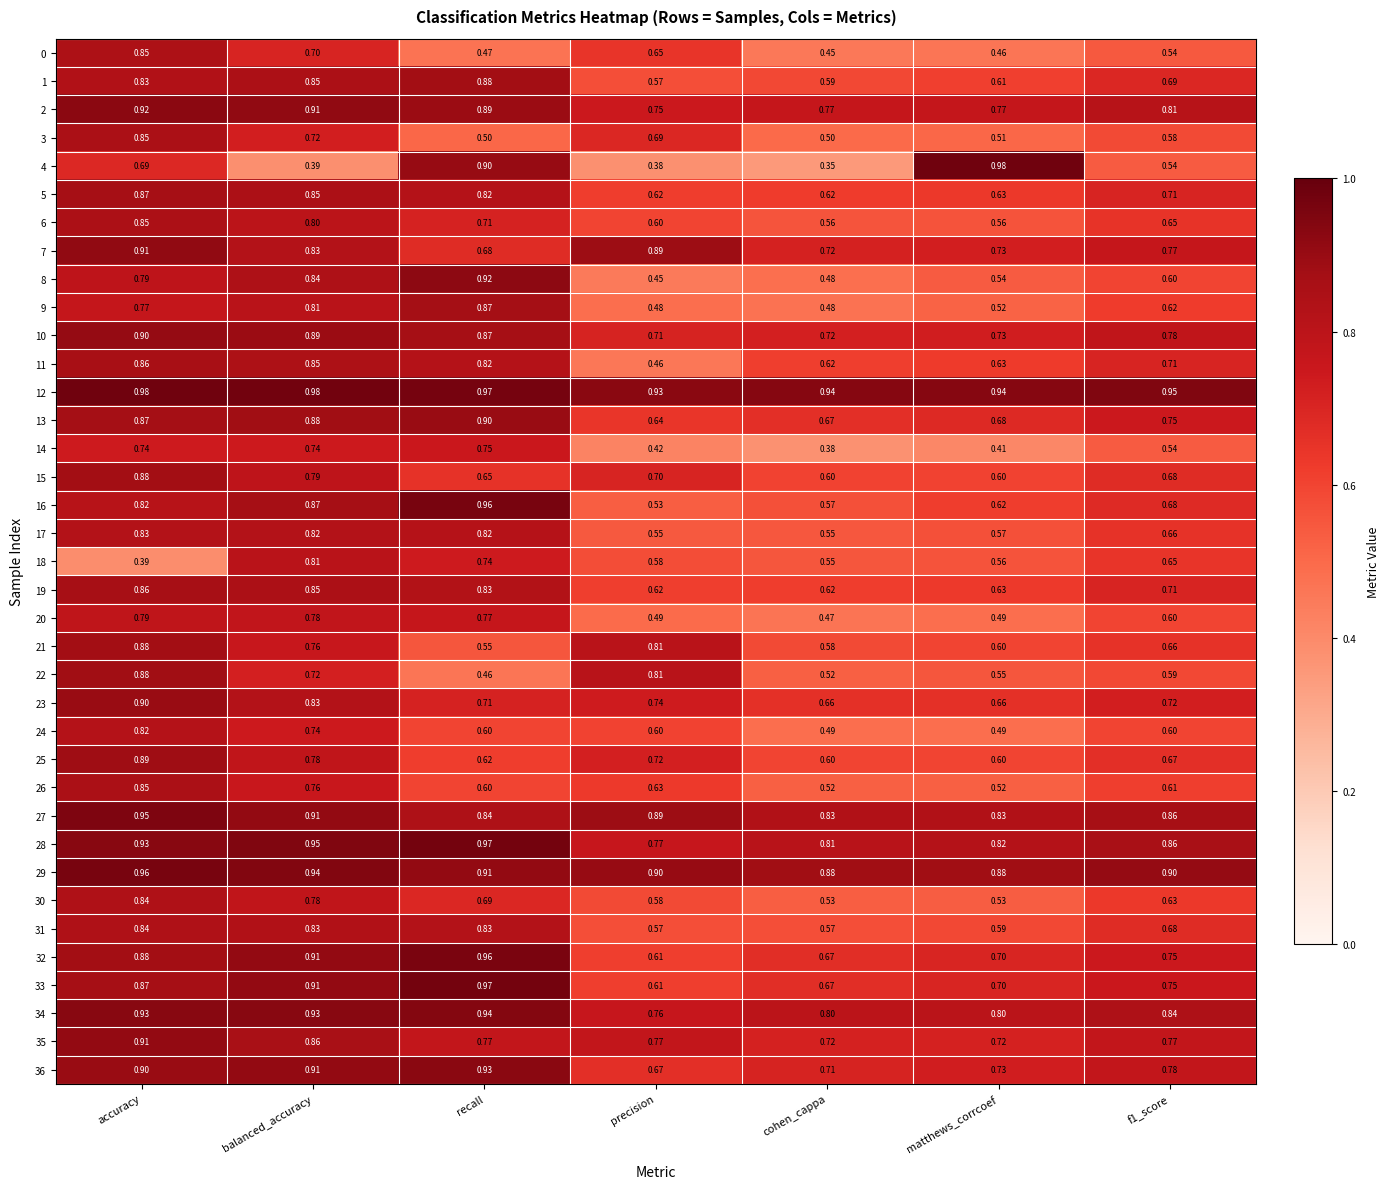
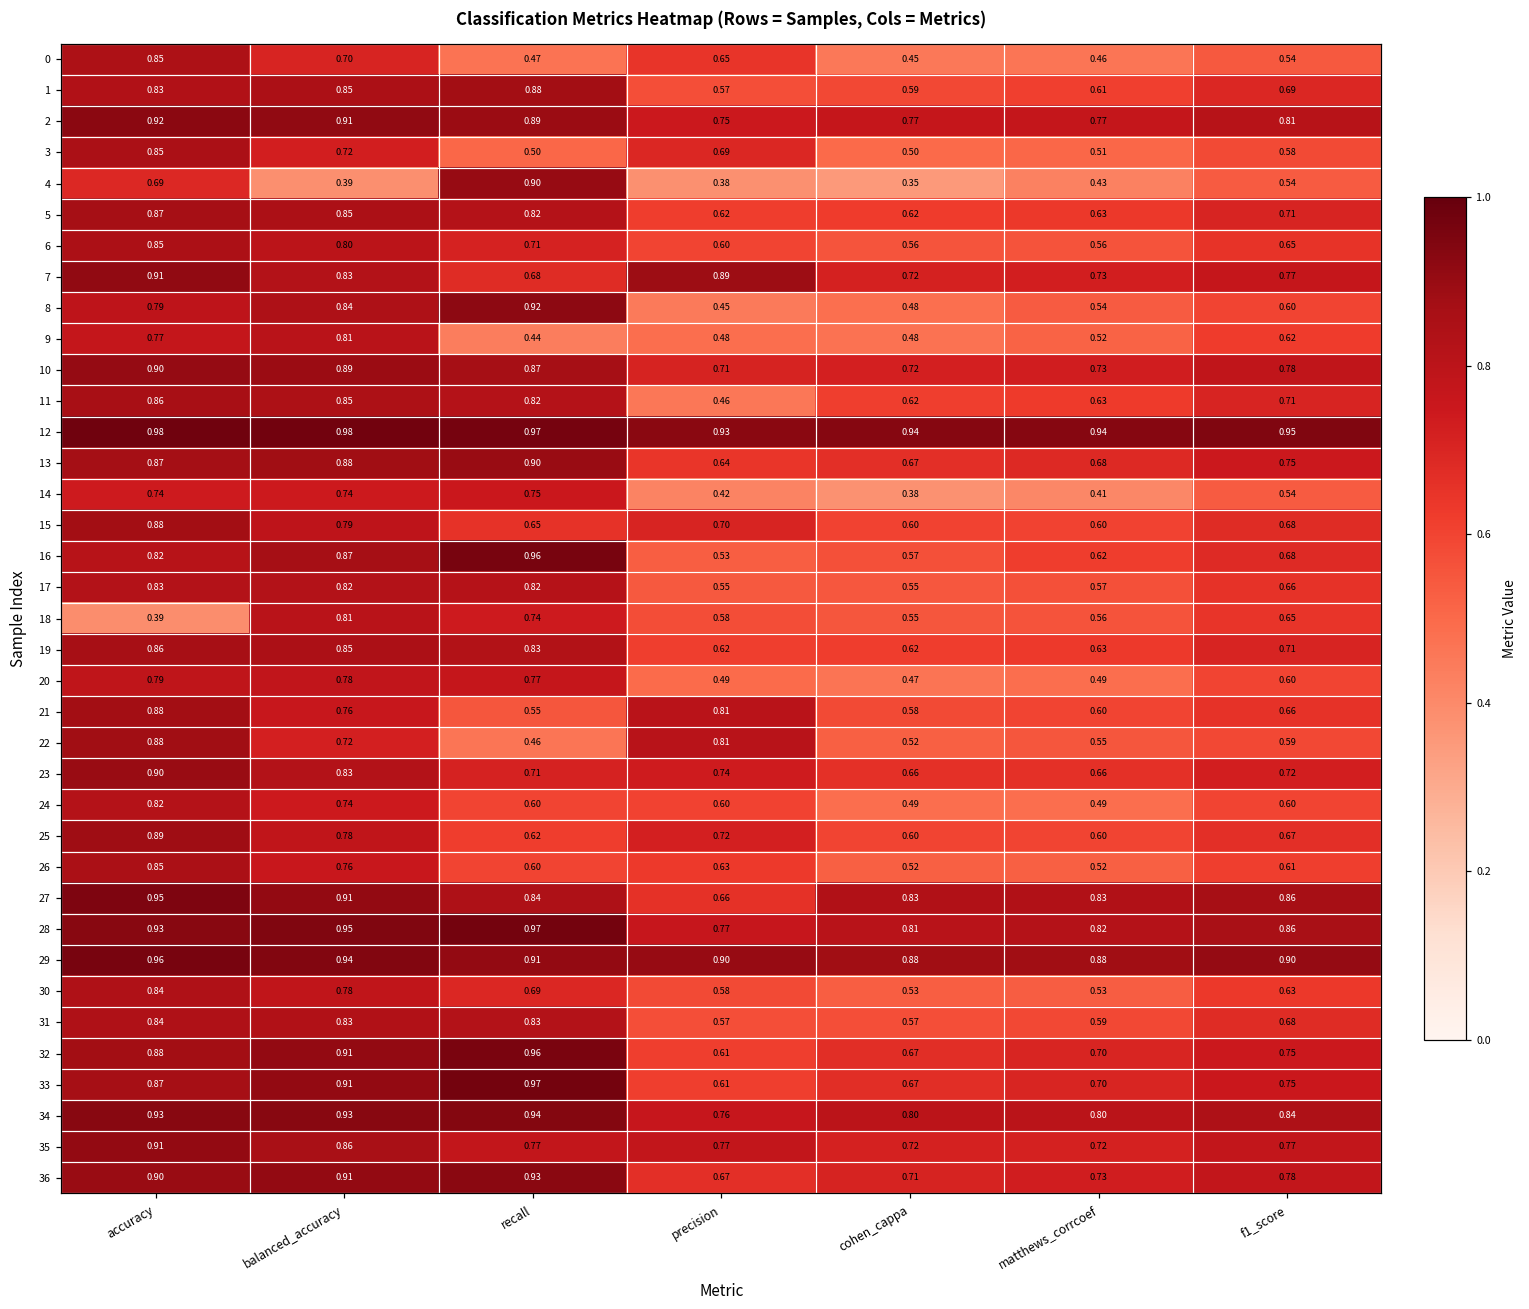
4, matthews_corrcoef: 0.98 -> 0.43
9, recall: 0.87 -> 0.44
27, precision: 0.89 -> 0.66
